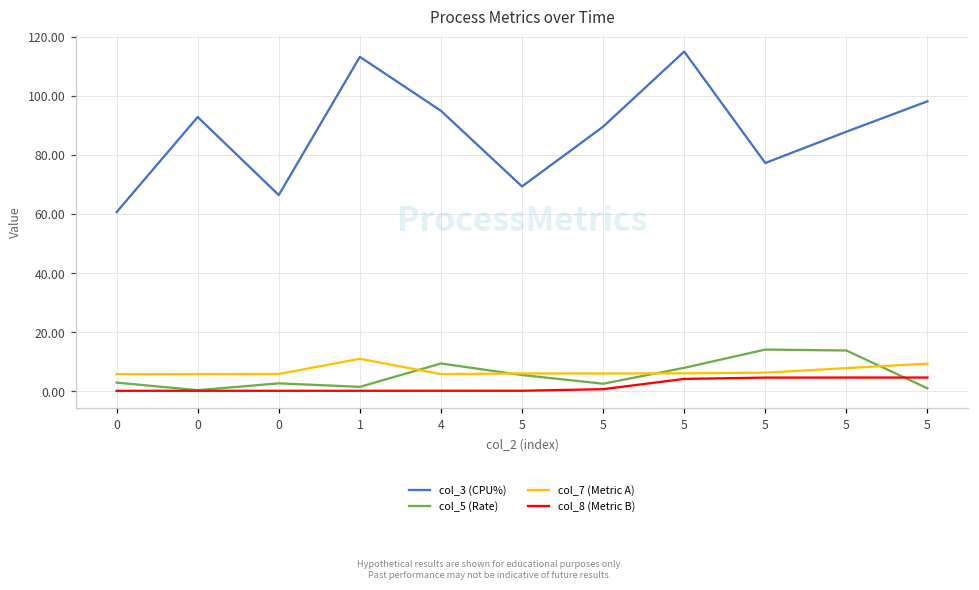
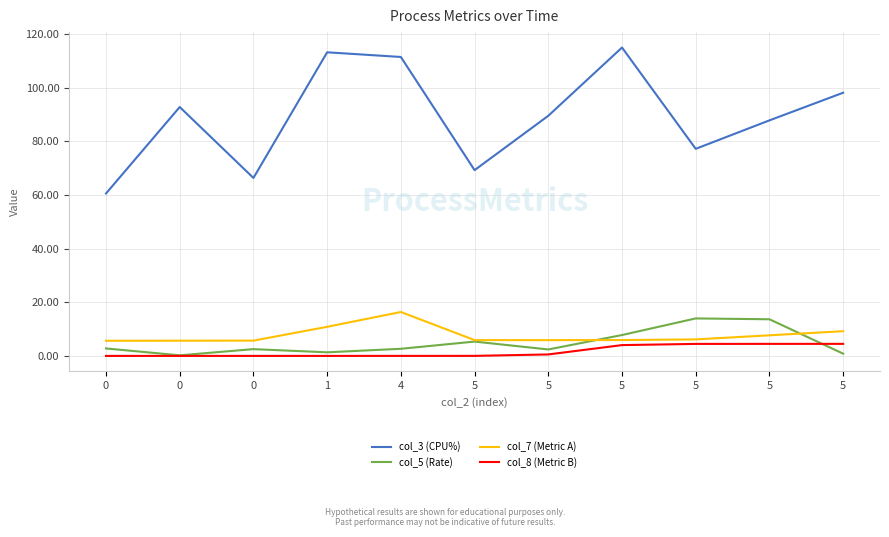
col_3 (CPU%), 4: 95 -> 111
col_5 (Rate), 4: 9 -> 3
col_7 (Metric A), 4: 6 -> 16
